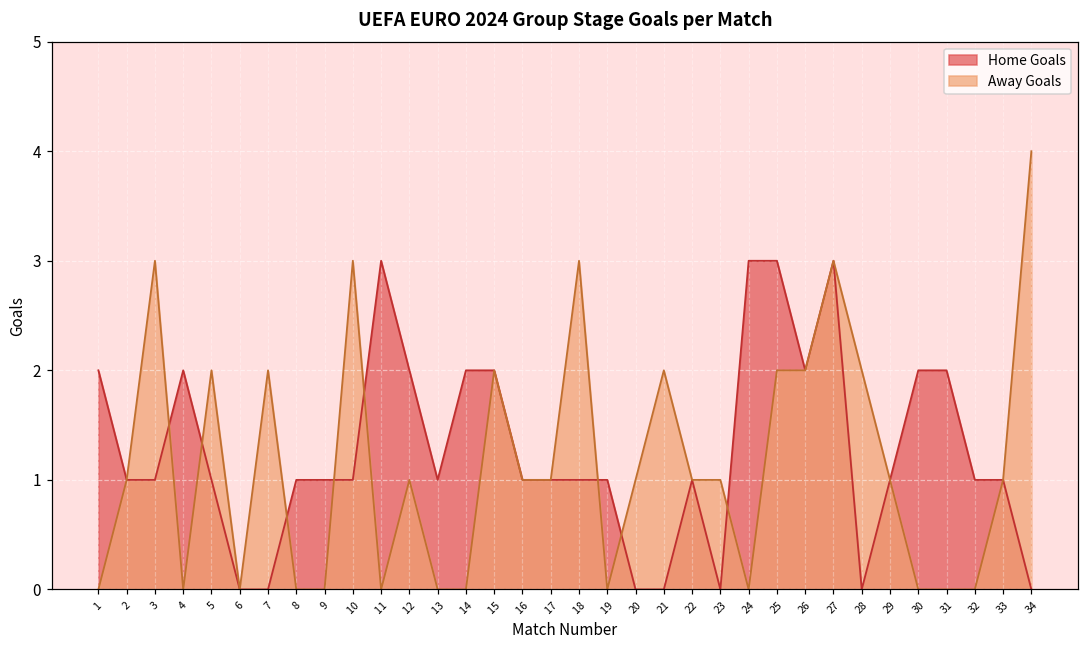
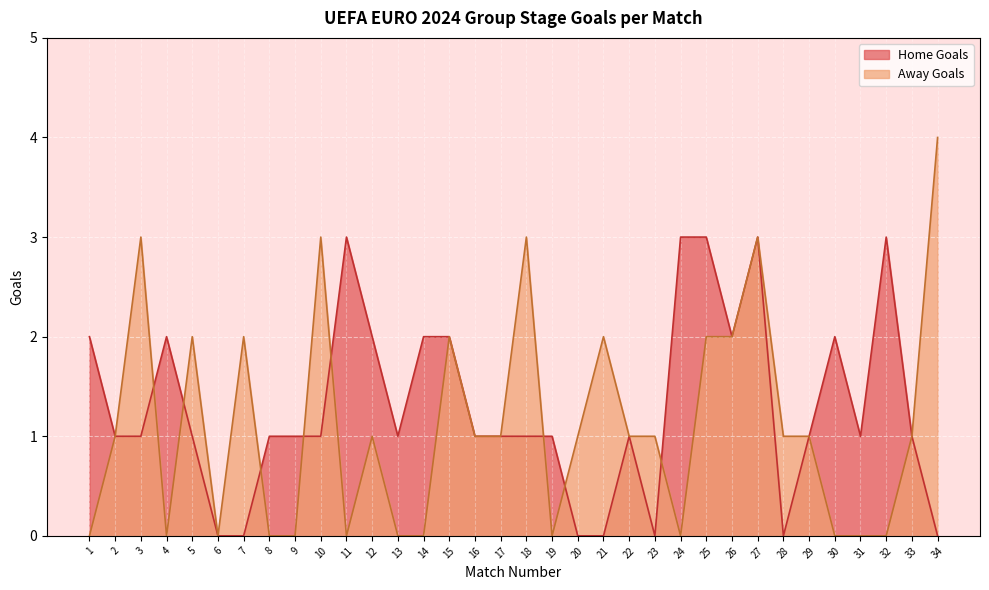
Away Goals, 28: 2 -> 1
Home Goals, 31: 2 -> 1
Home Goals, 32: 1 -> 3
